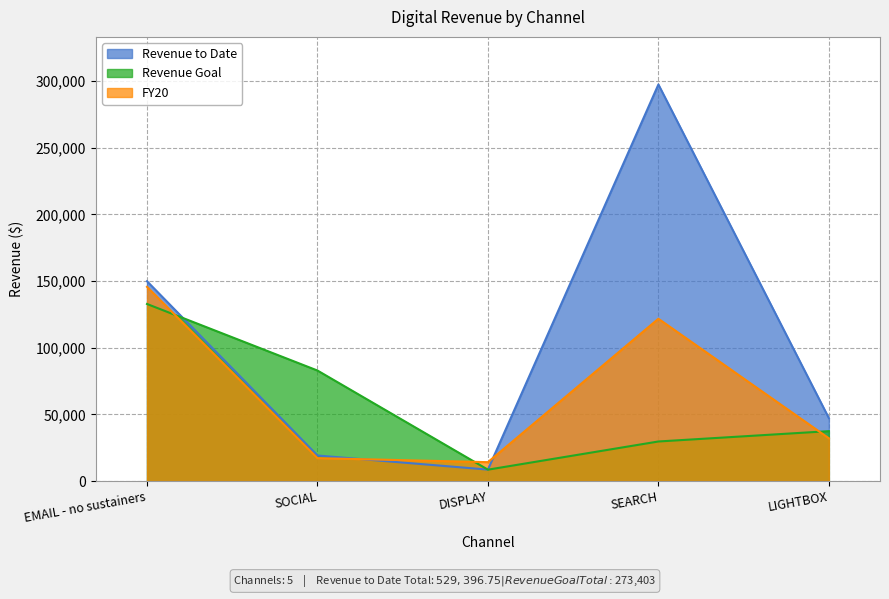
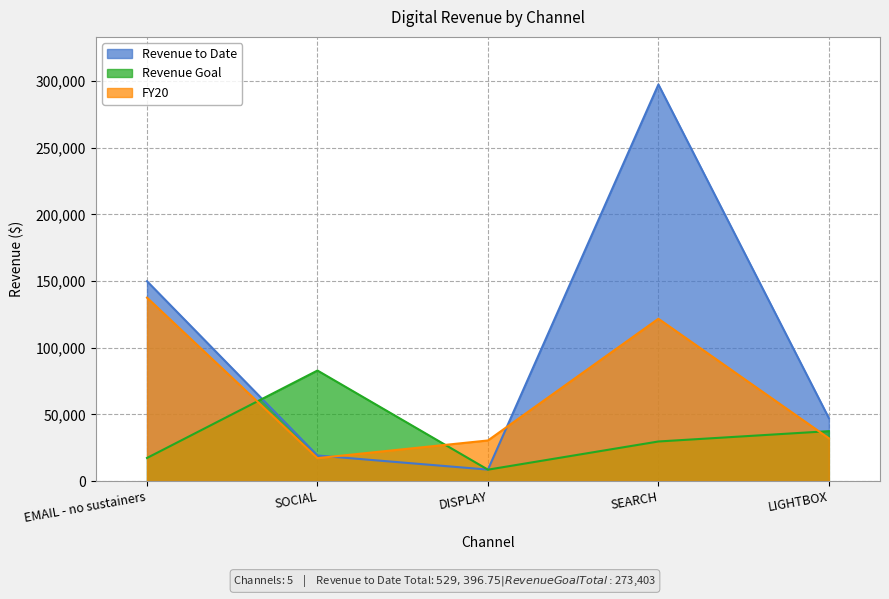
Revenue Goal, EMAIL - no sustainers: 133,000 -> 17,000
FY20, EMAIL - no sustainers: 146,000 -> 138,000
FY20, DISPLAY: 14,000 -> 30,000
